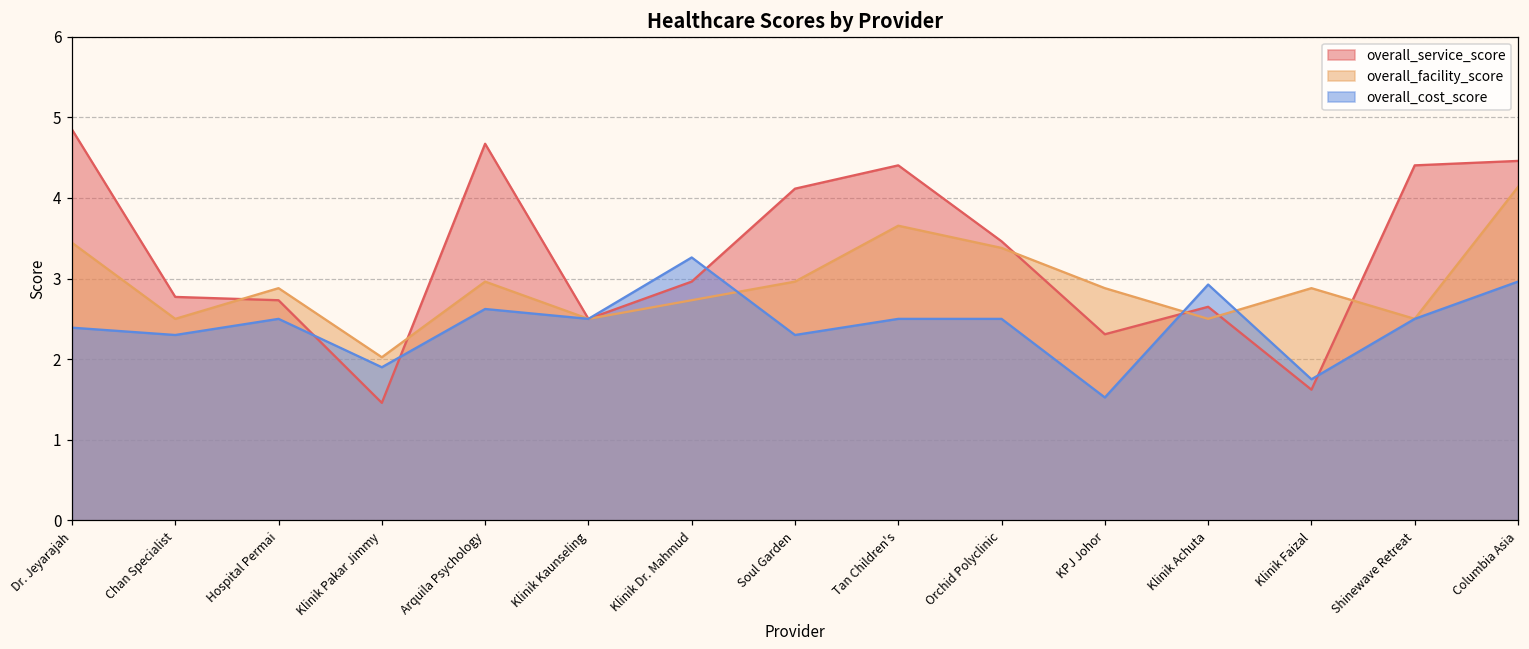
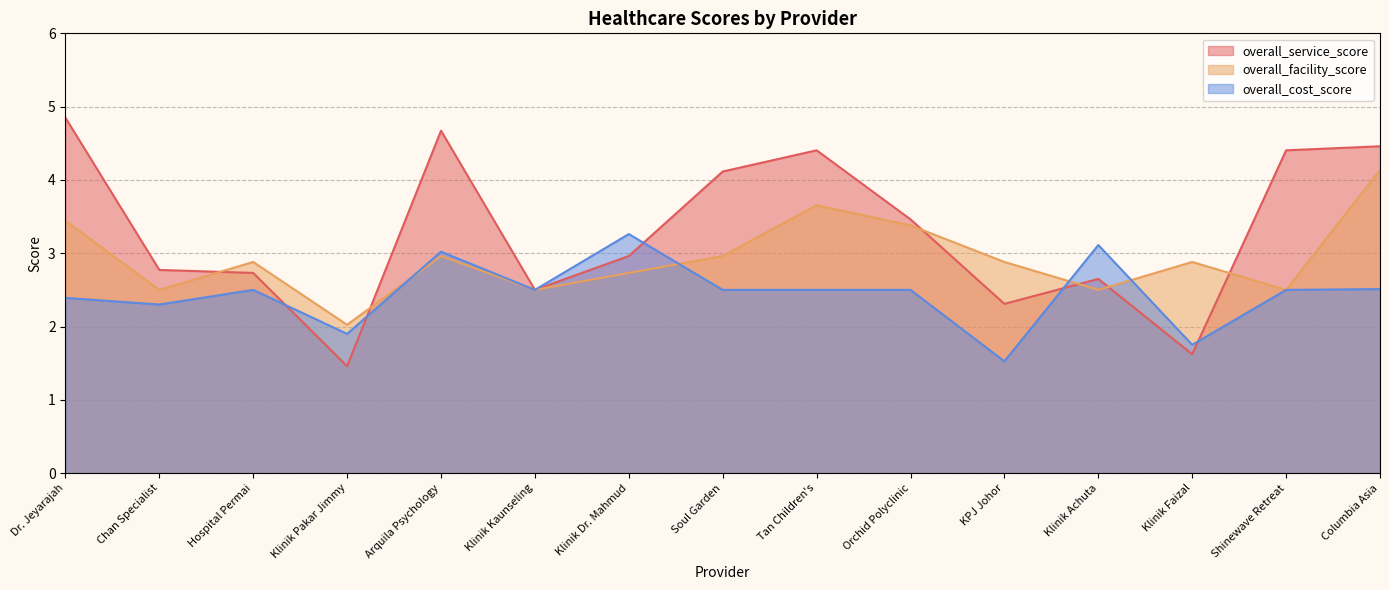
overall_cost_score, Arquila Psychology: 2.6 -> 3.0
overall_cost_score, Soul Garden: 2.3 -> 2.5
overall_cost_score, Klinik Achuta: 2.9 -> 3.1
overall_cost_score, Columbia Asia: 3.0 -> 2.5
